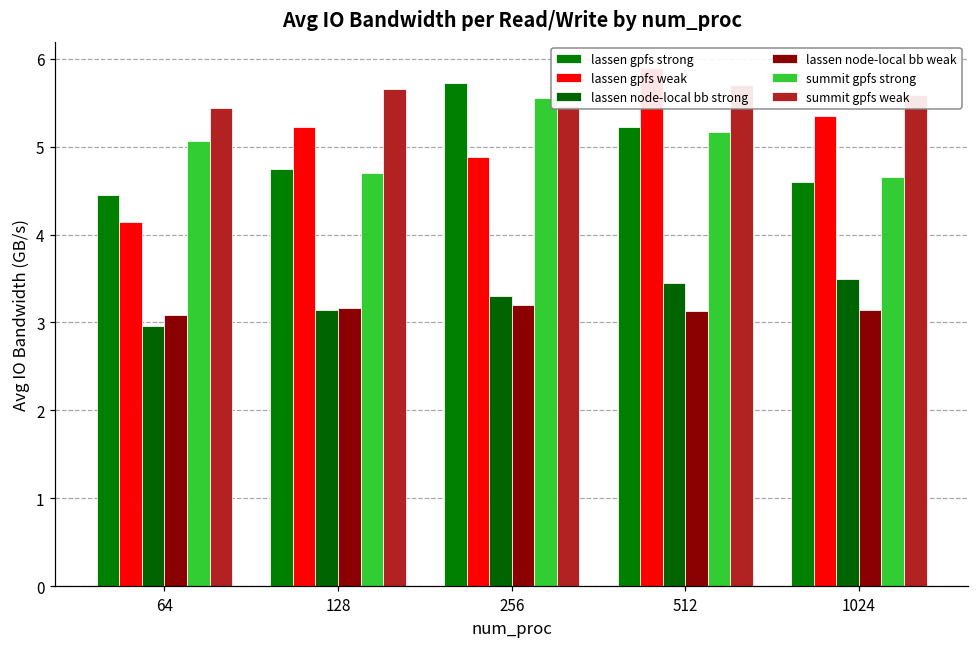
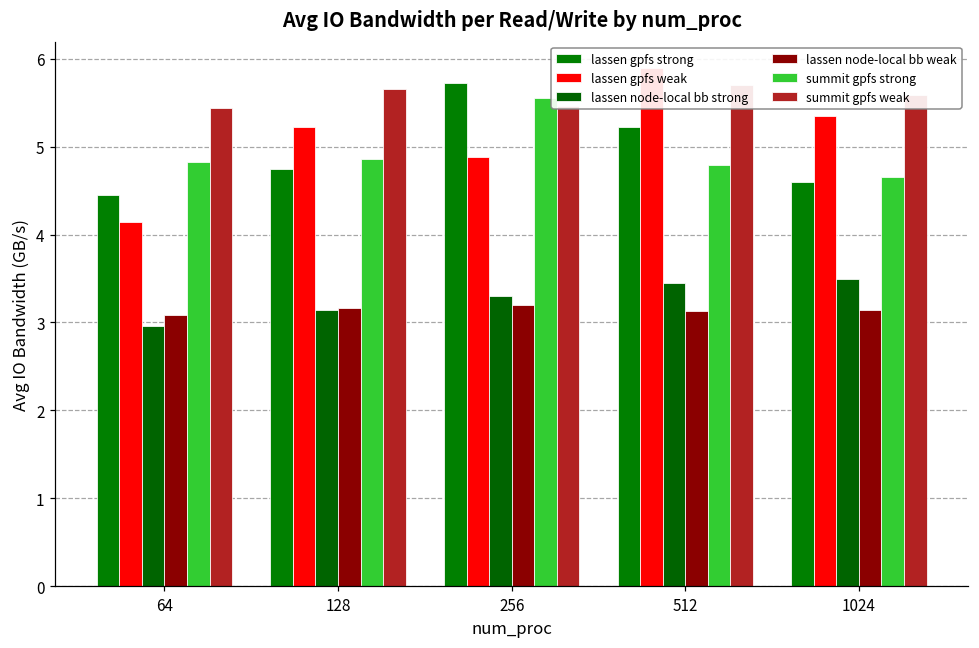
summit gpfs strong, 64: 5.1 -> 4.8
summit gpfs strong, 128: 4.7 -> 4.9
summit gpfs strong, 512: 5.2 -> 4.8
